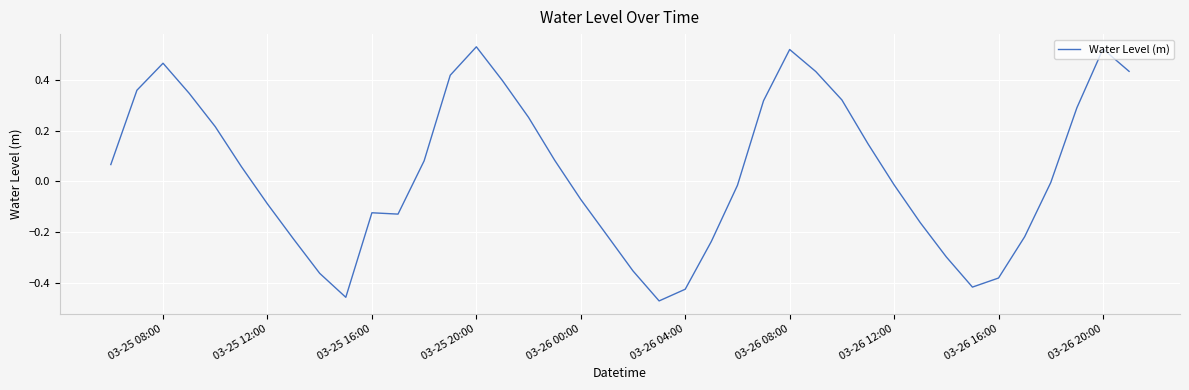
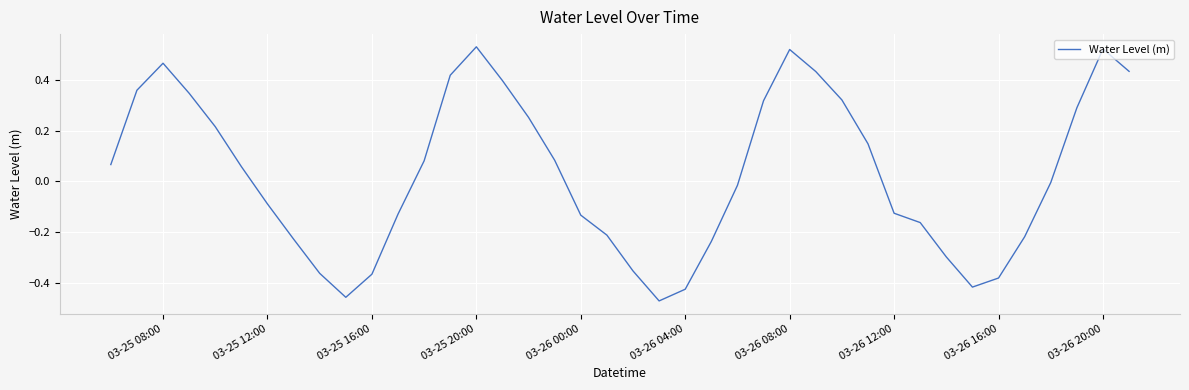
03-25 16:00: -0.12 -> -0.37
03-26 00:00: -0.07 -> -0.13
03-26 12:00: -0.01 -> -0.13
